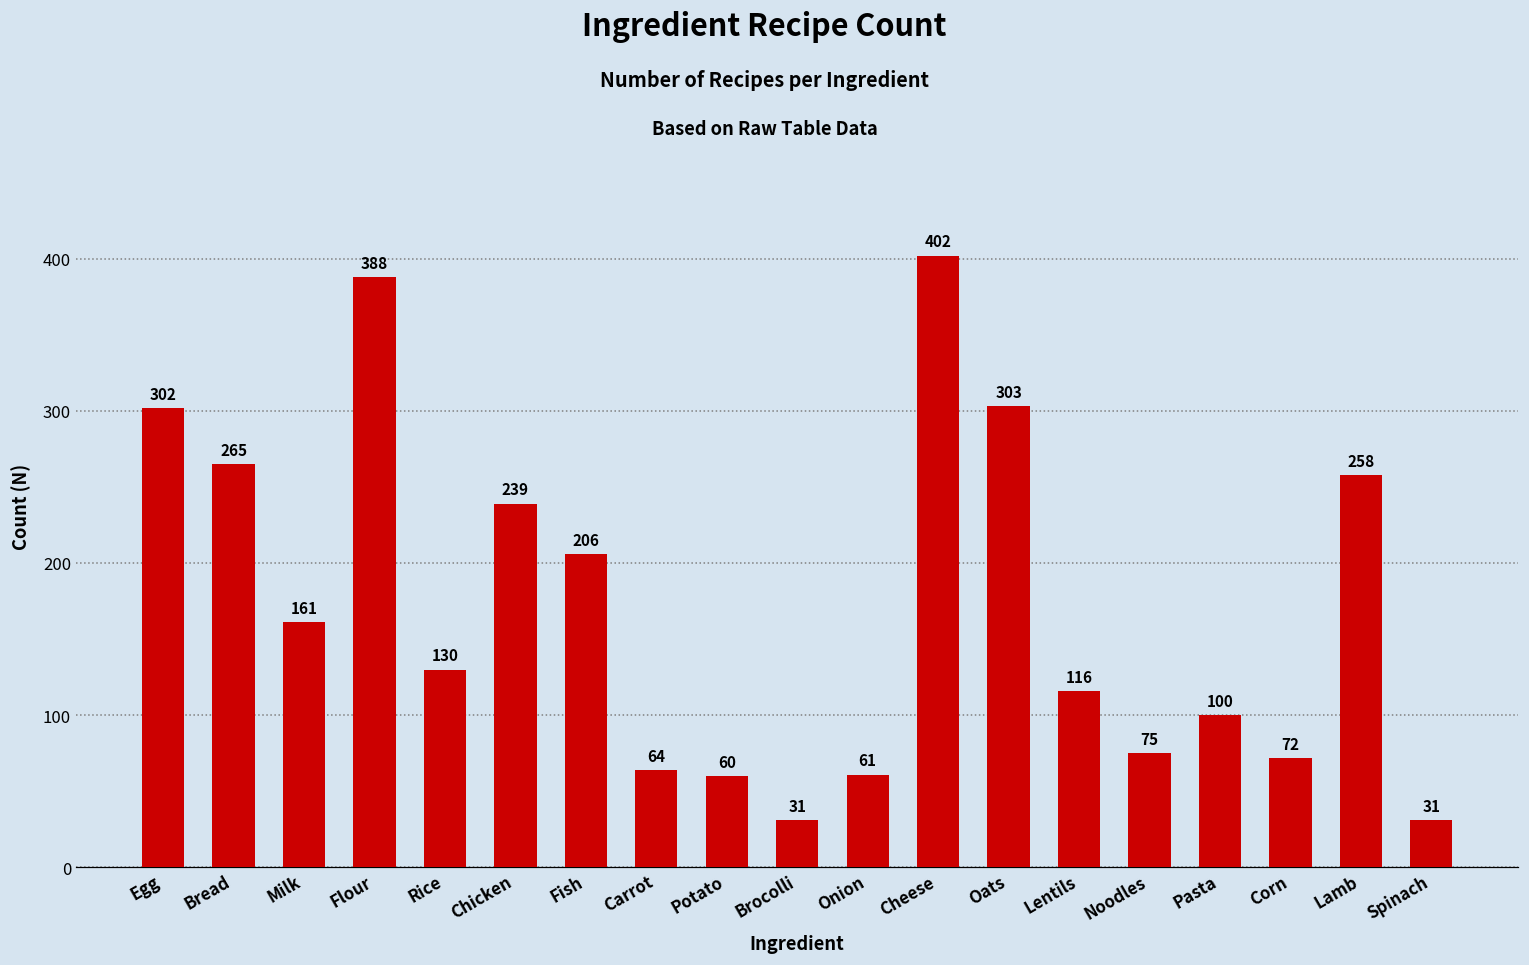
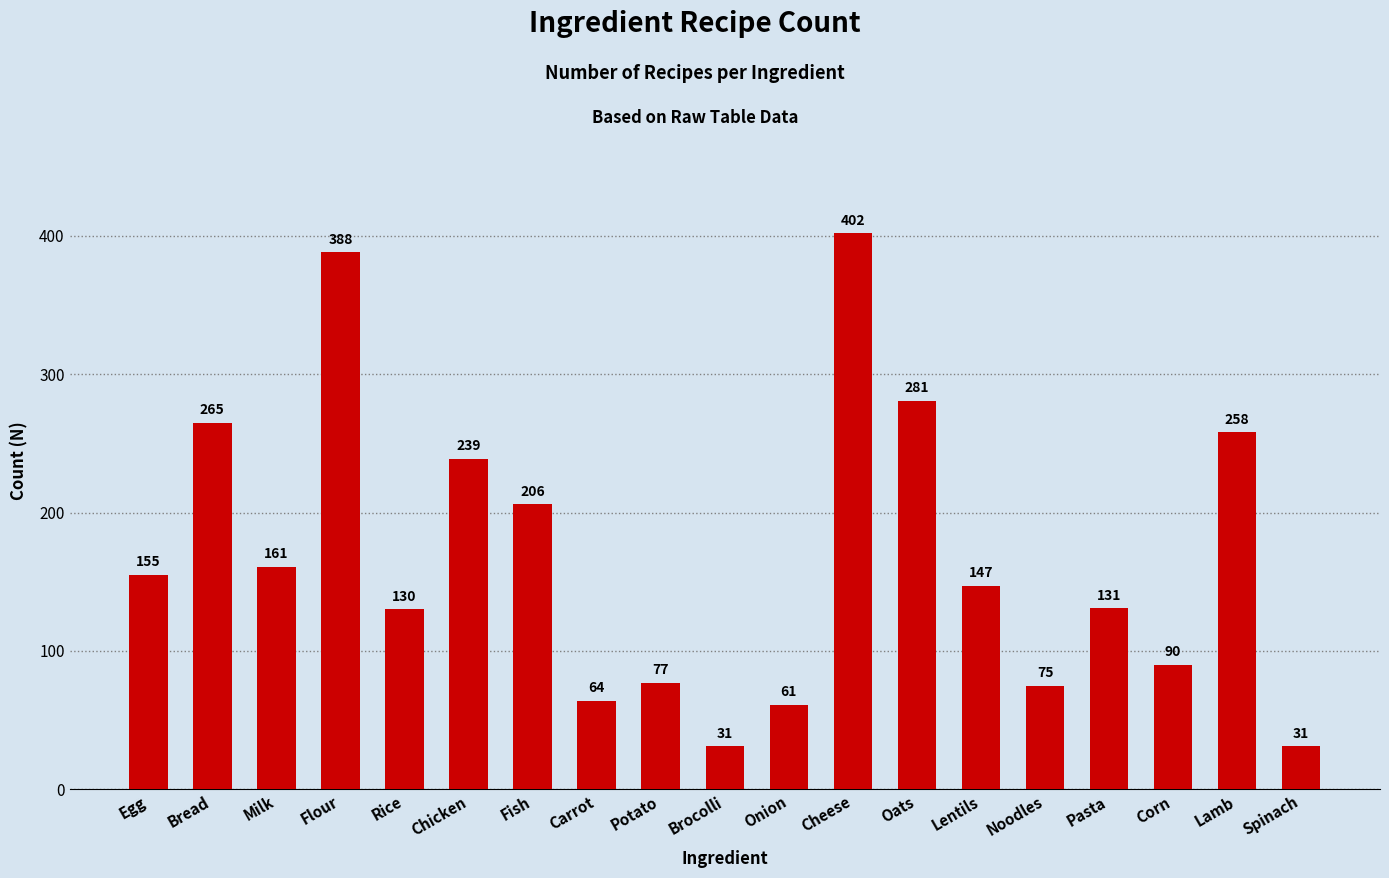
Egg: 302 -> 155
Potato: 60 -> 77
Oats: 303 -> 281
Lentils: 116 -> 147
Pasta: 100 -> 131
Corn: 72 -> 90
